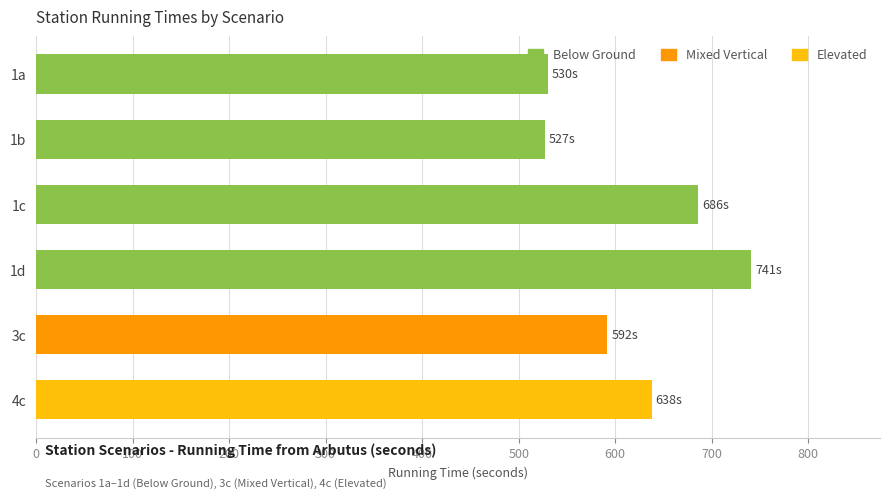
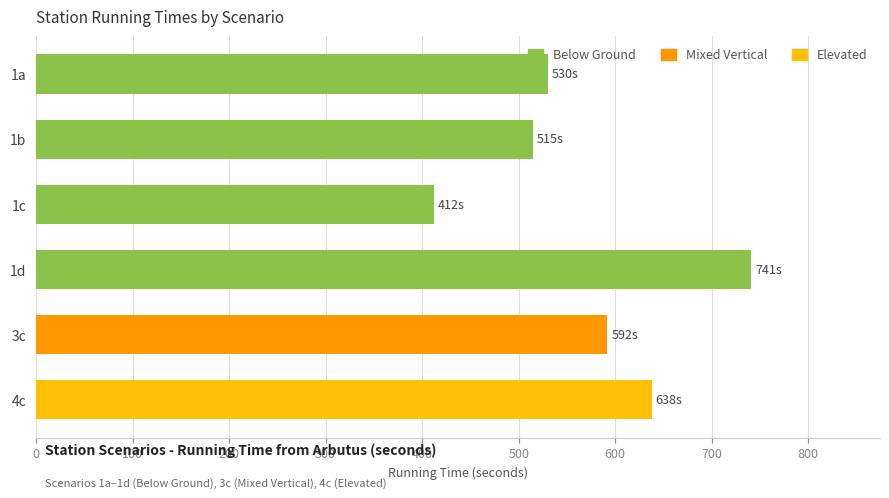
1b: 527s -> 515s
1c: 686s -> 412s
